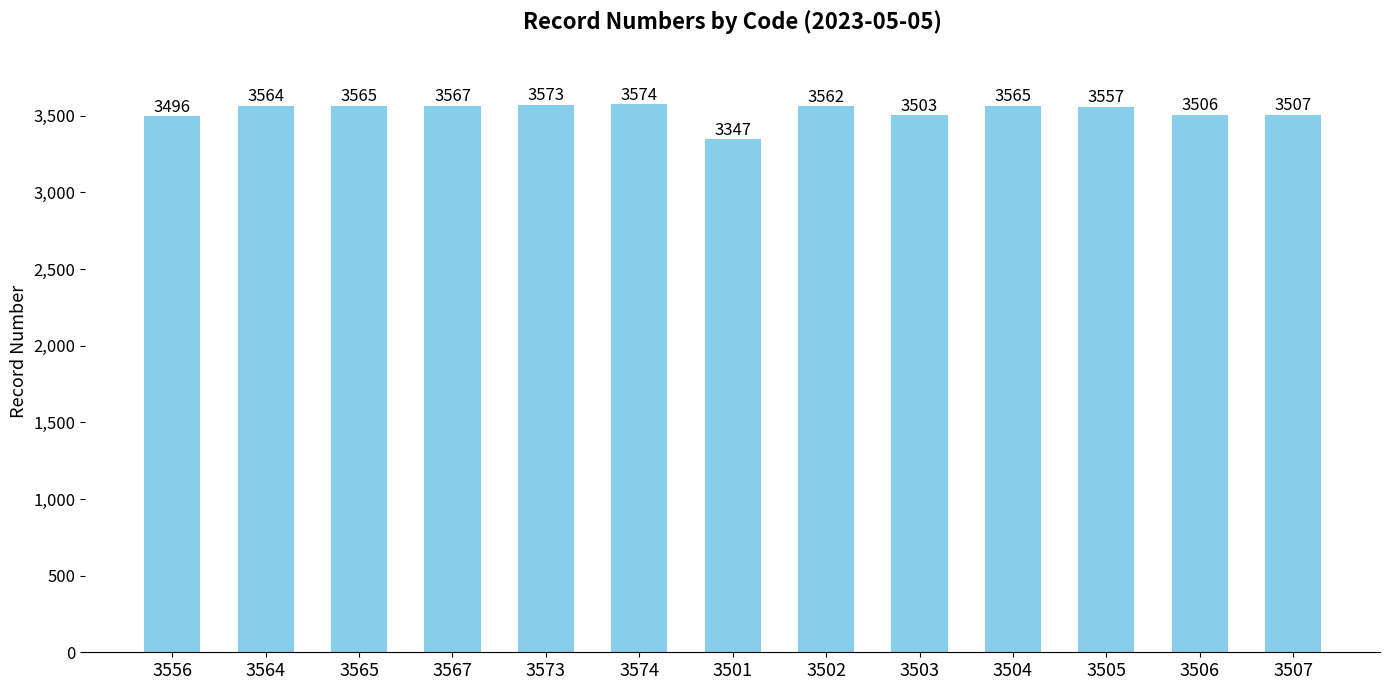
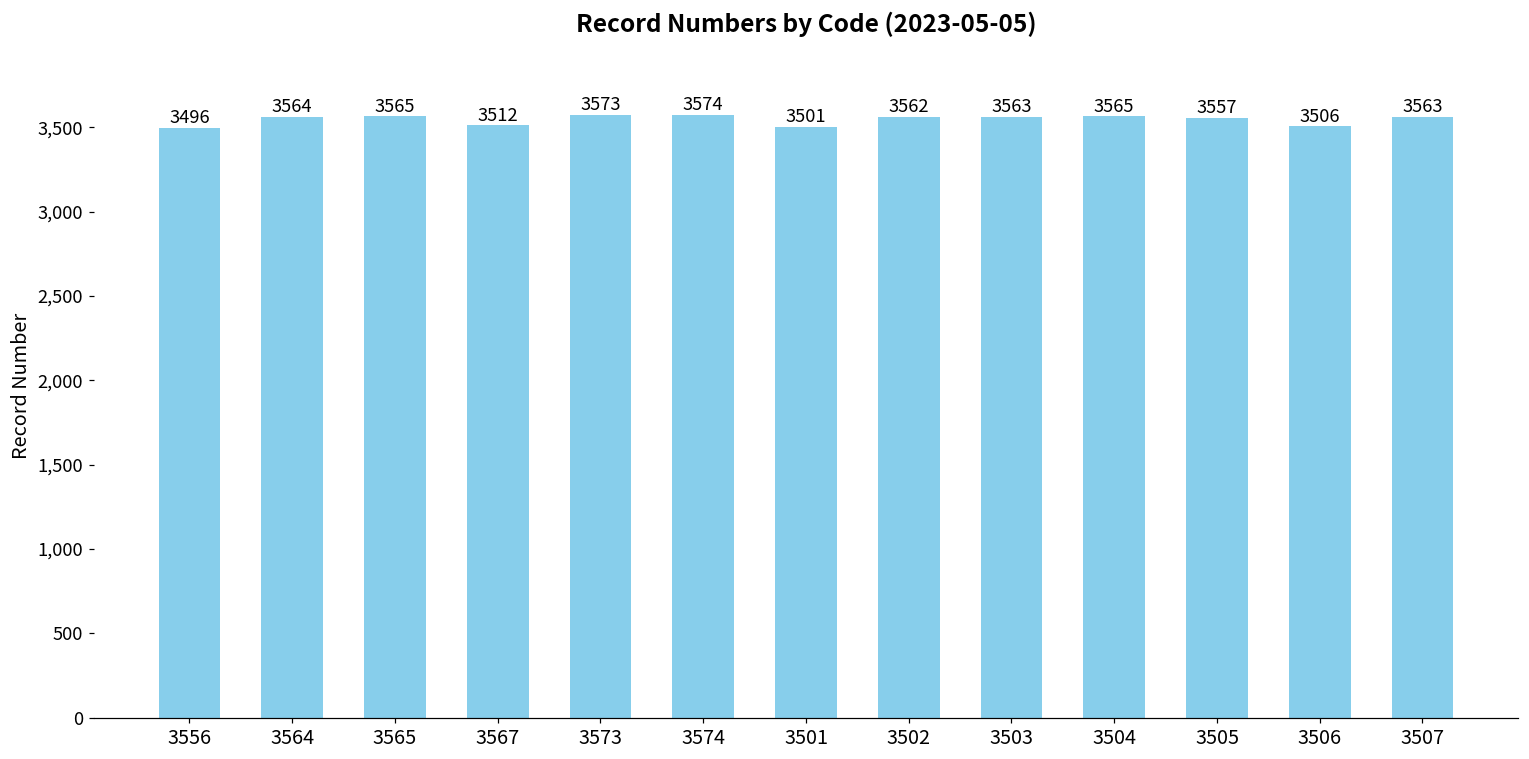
3567: 3567 -> 3512
3501: 3347 -> 3501
3503: 3503 -> 3563
3507: 3507 -> 3563
